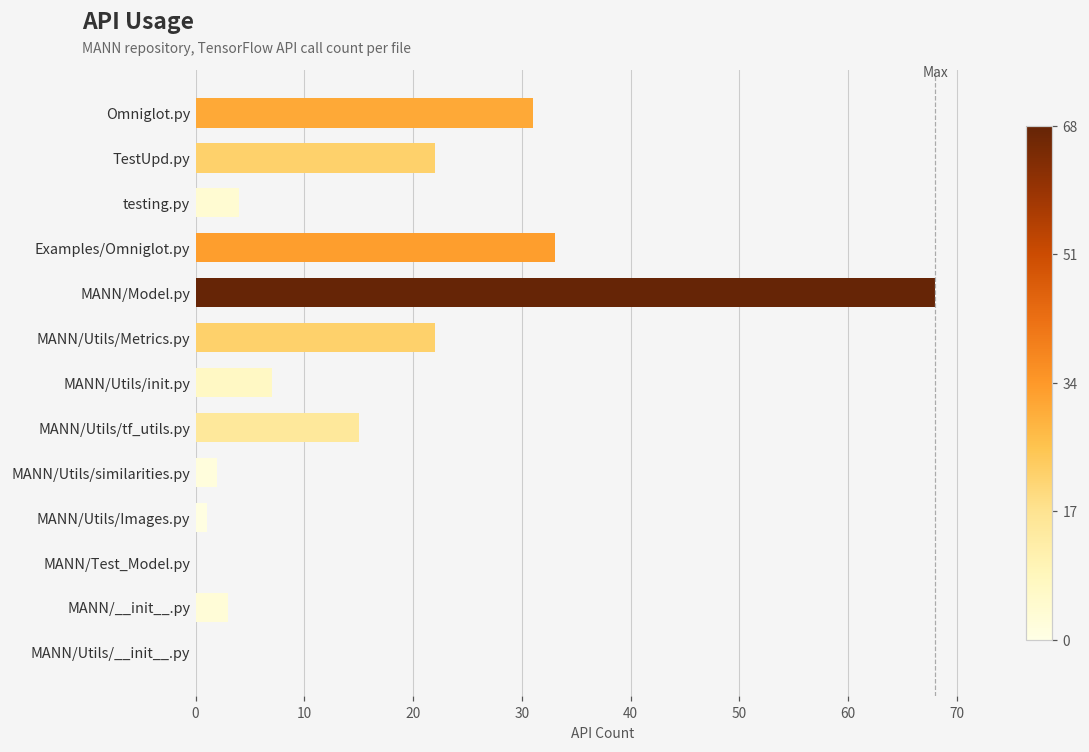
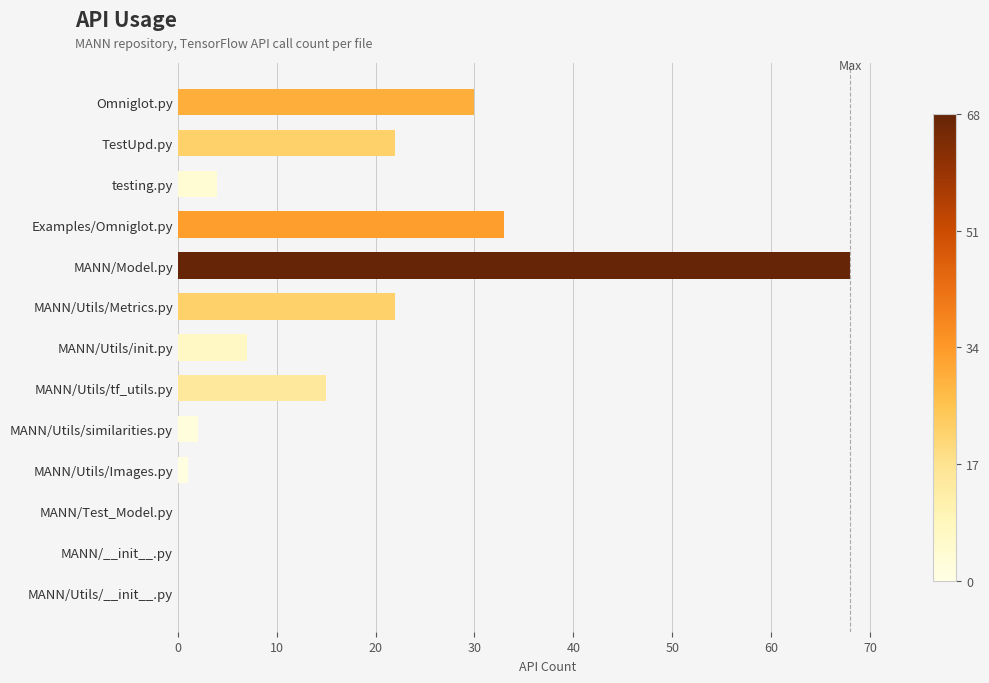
Omniglot.py: 31 -> 30
MANN/__init__.py: 3 -> 0
